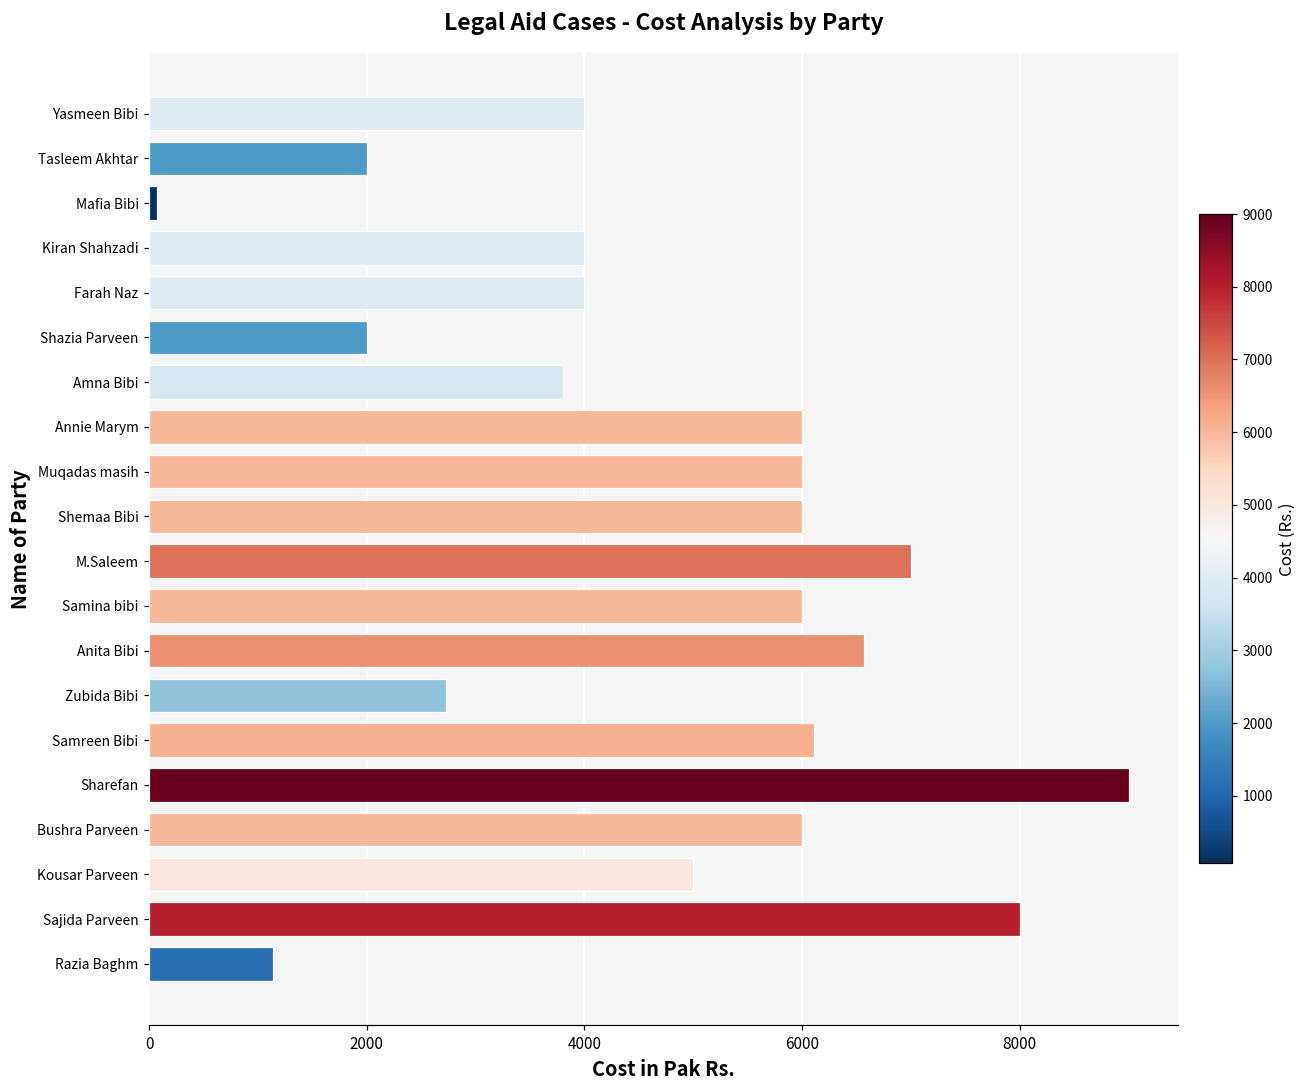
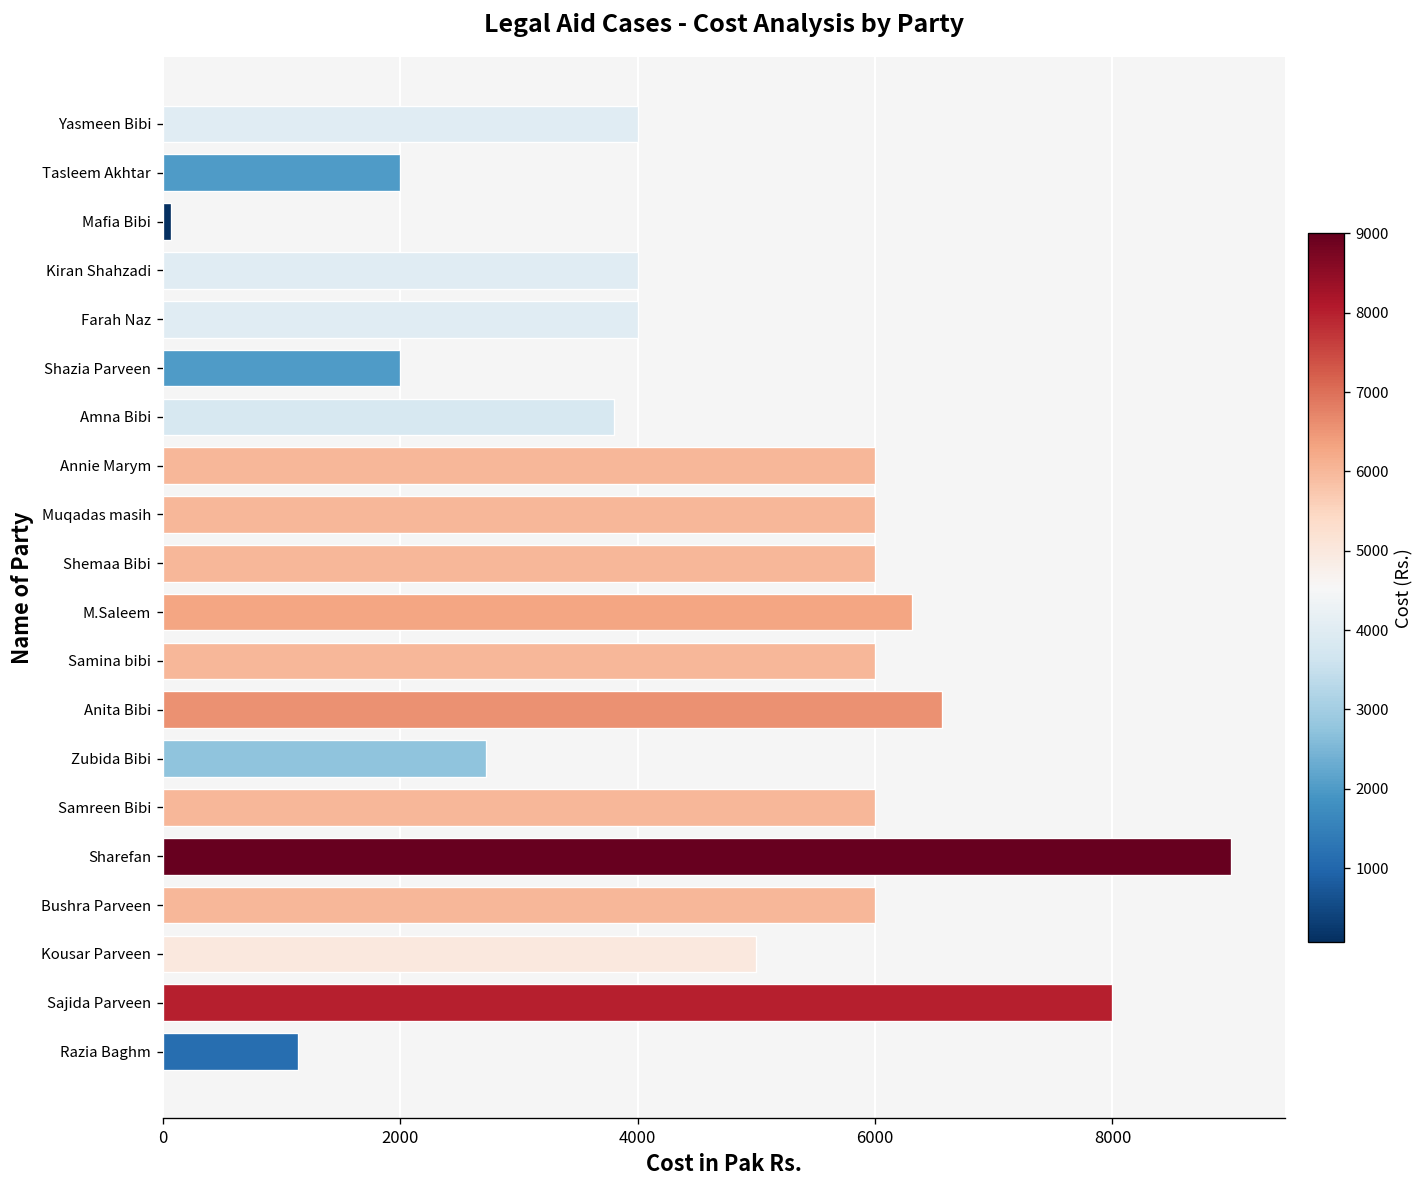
M.Saleem: 7000 -> 6300
Samreen Bibi: 6100 -> 6000
